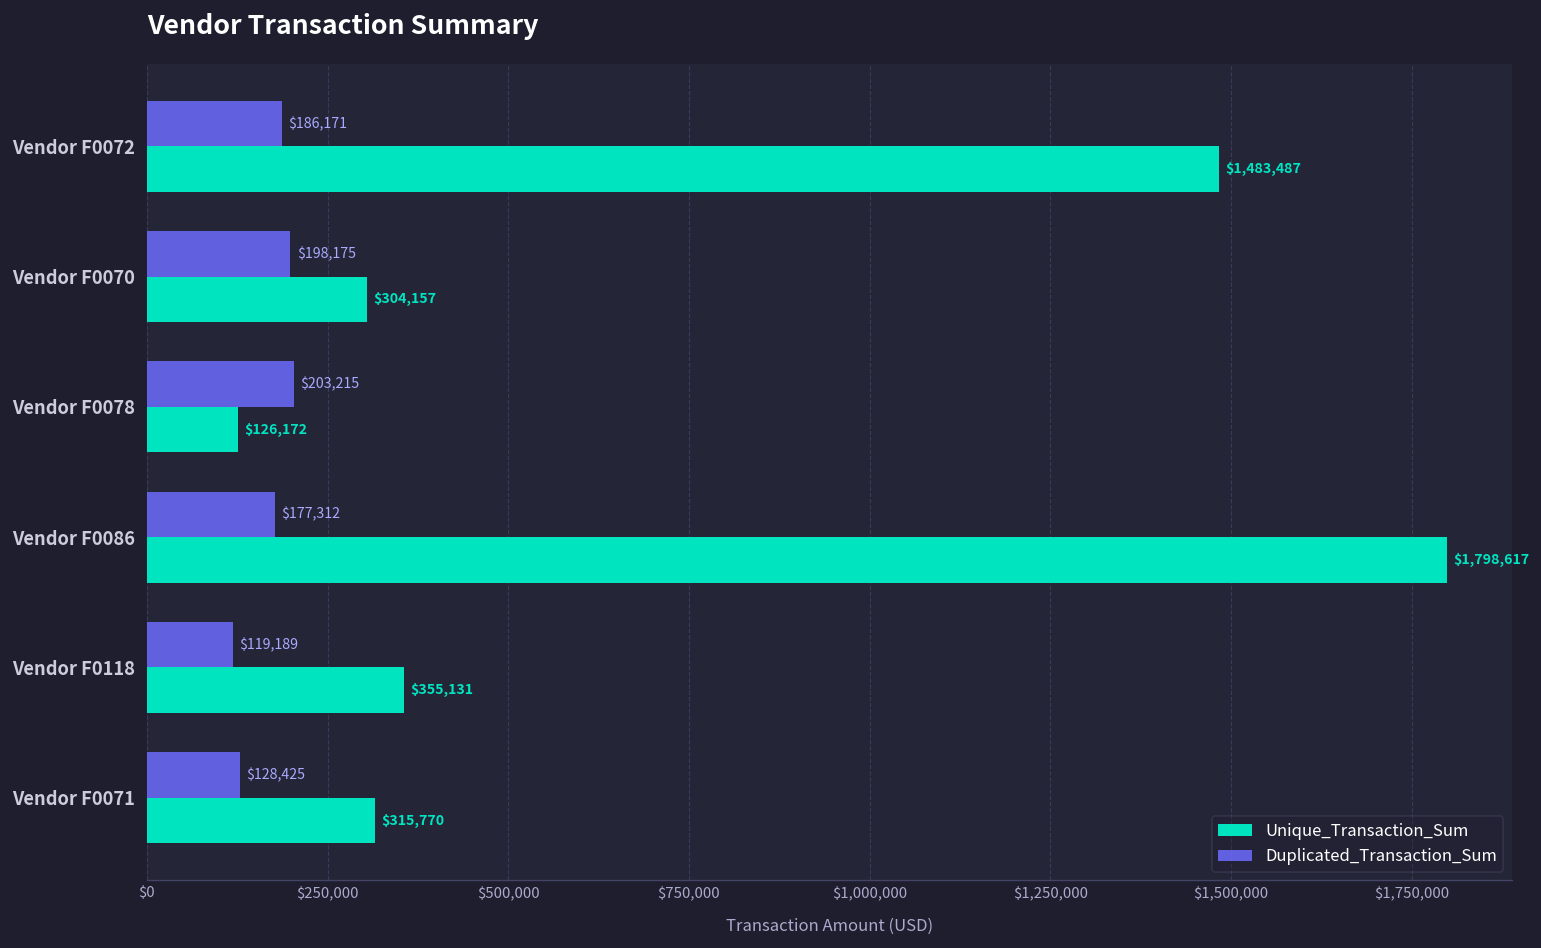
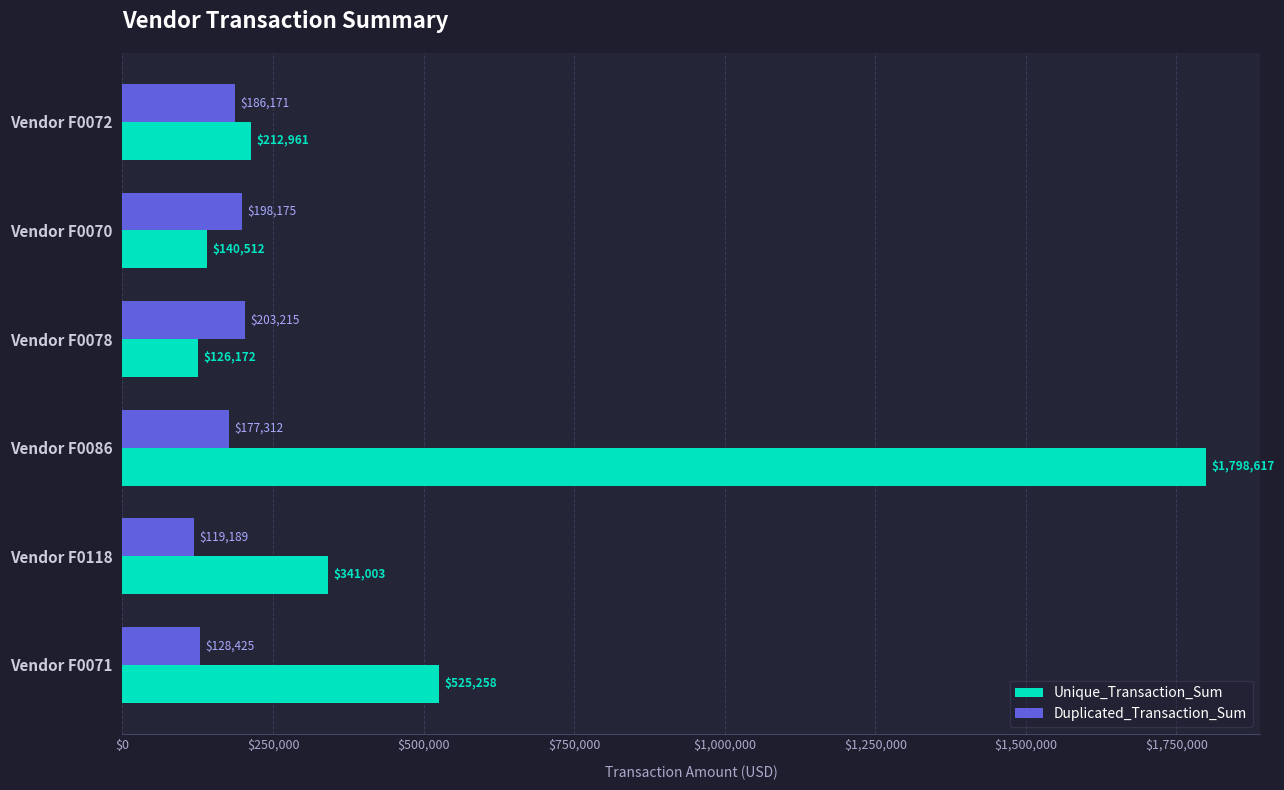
Unique_Transaction_Sum, Vendor F0072: $1,483,487 -> $212,961
Unique_Transaction_Sum, Vendor F0070: $304,157 -> $140,512
Unique_Transaction_Sum, Vendor F0118: $355,131 -> $341,003
Unique_Transaction_Sum, Vendor F0071: $315,770 -> $525,258
